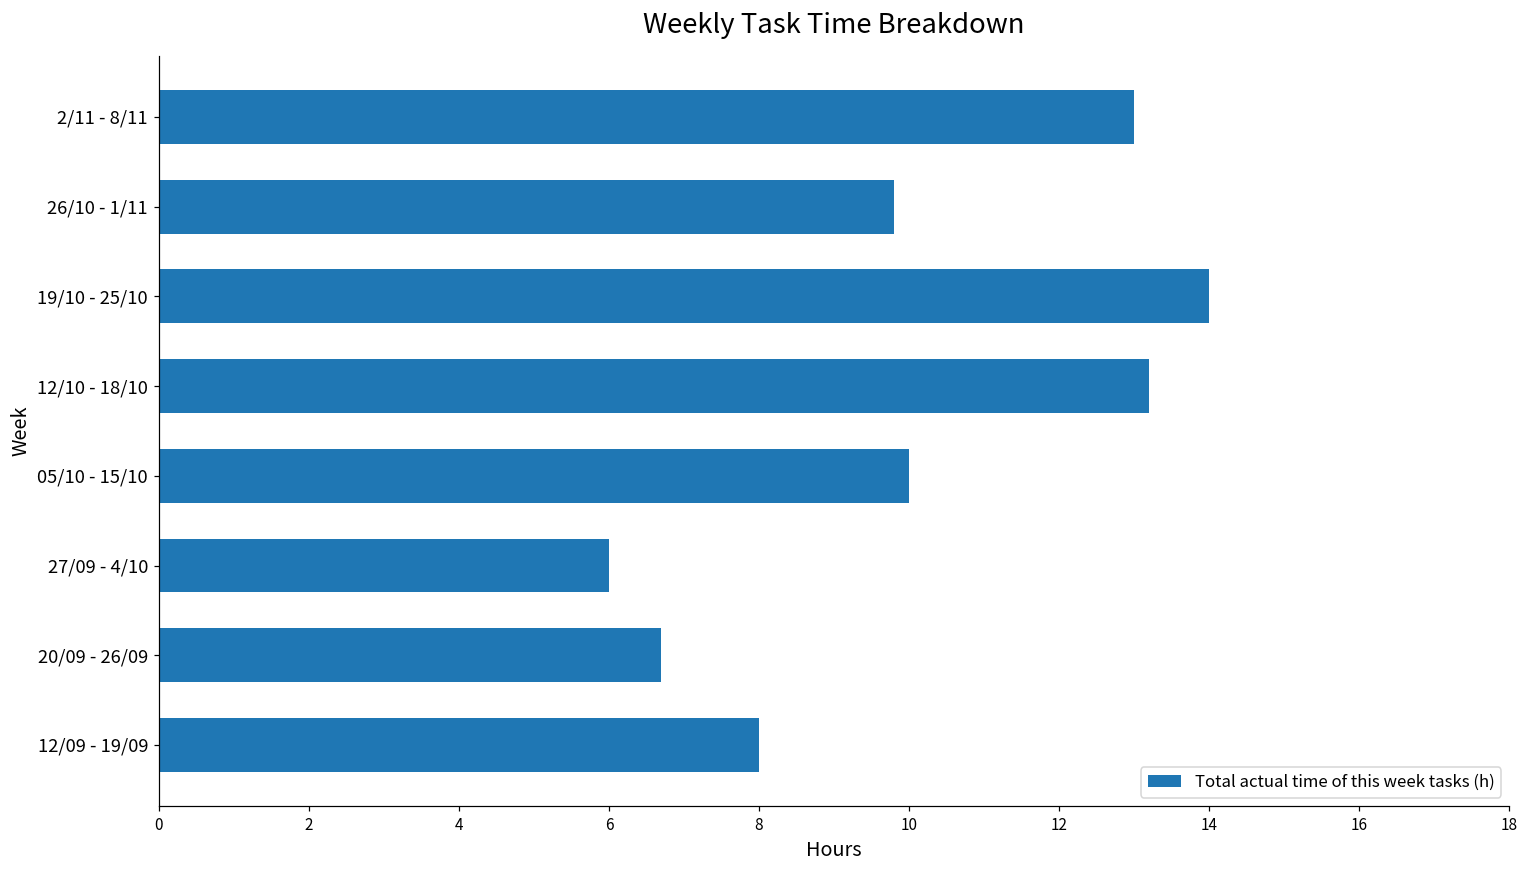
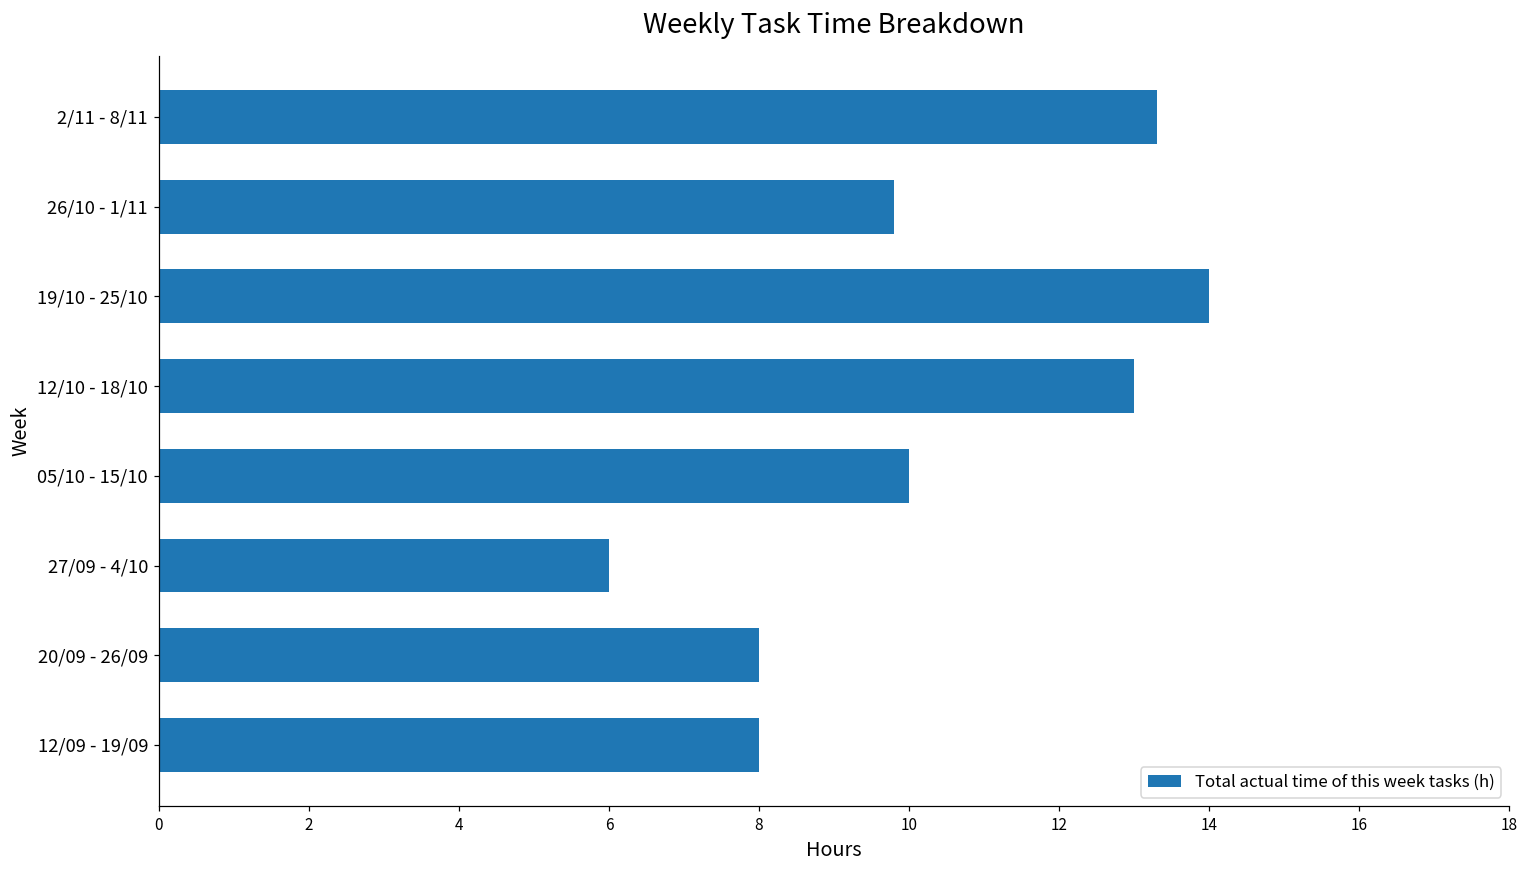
2/11 - 8/11: 13.0 -> 13.3
12/10 - 18/10: 13.2 -> 13.0
20/09 - 26/09: 6.7 -> 8.0
